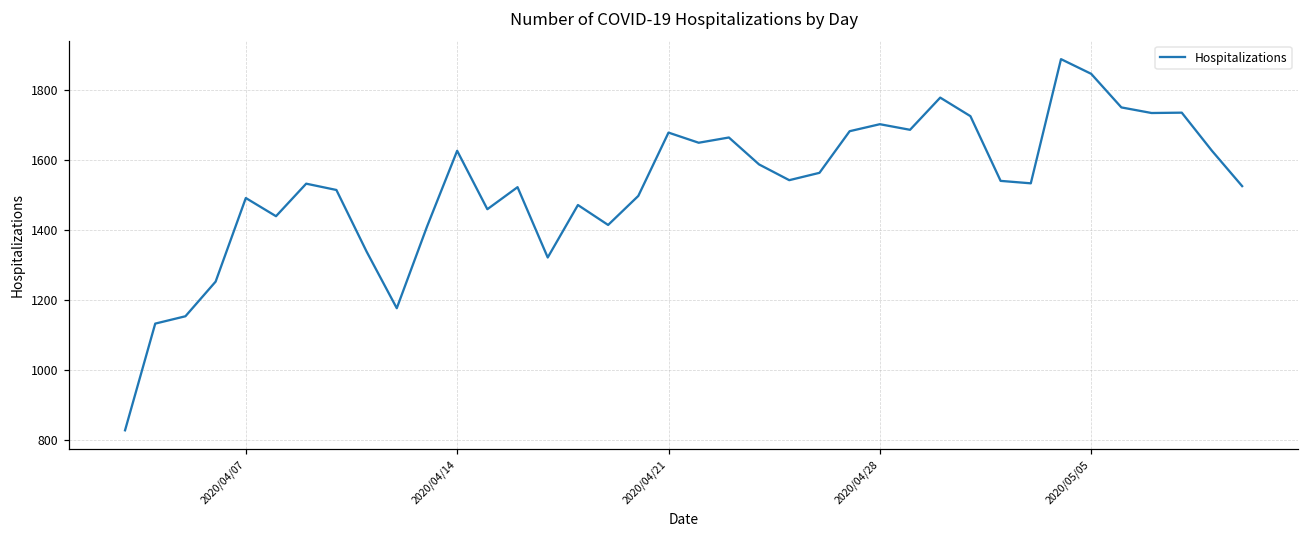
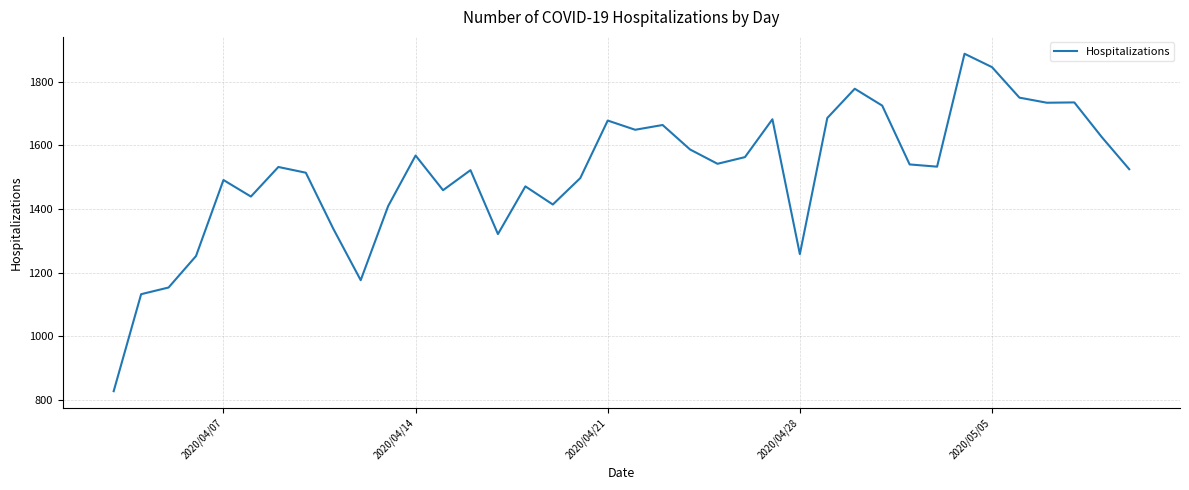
2020/04/14: 1630 -> 1570
2020/04/28: 1700 -> 1260
